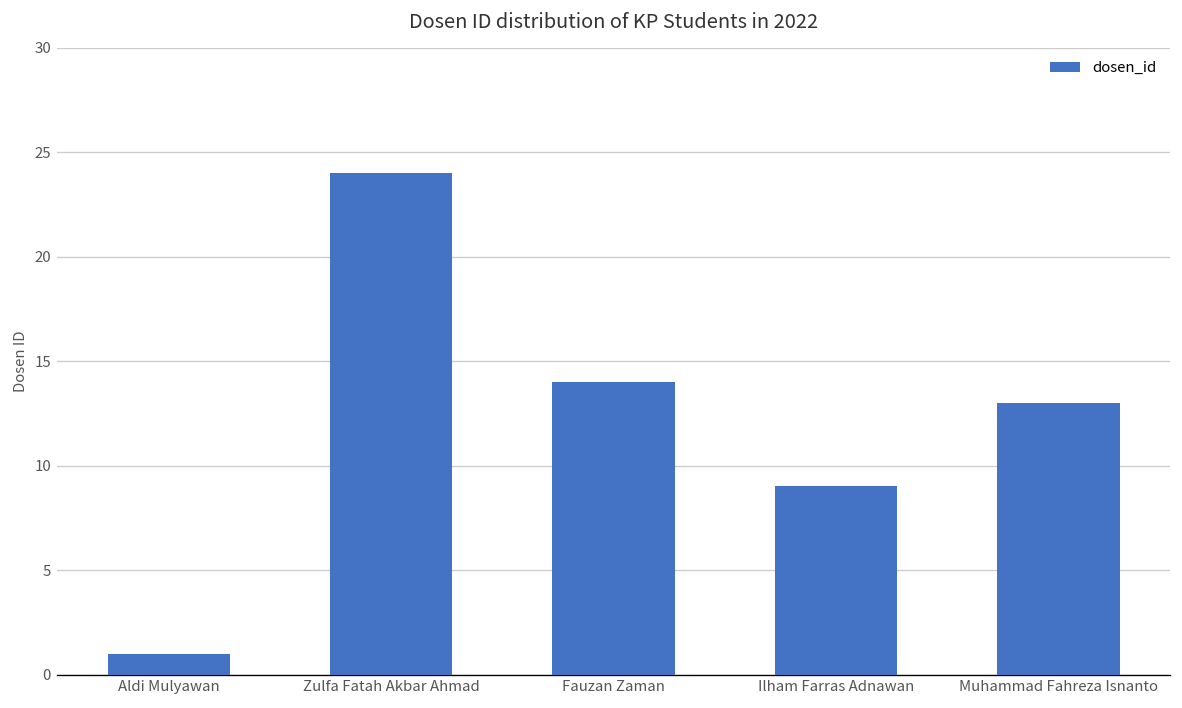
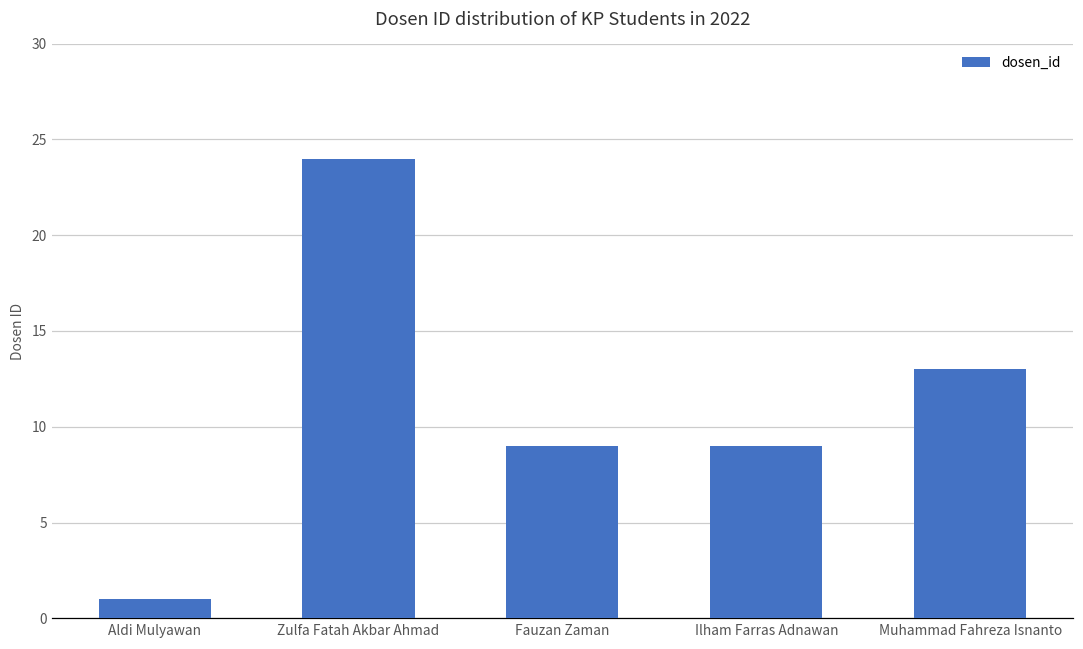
Fauzan Zaman: 14 -> 9
